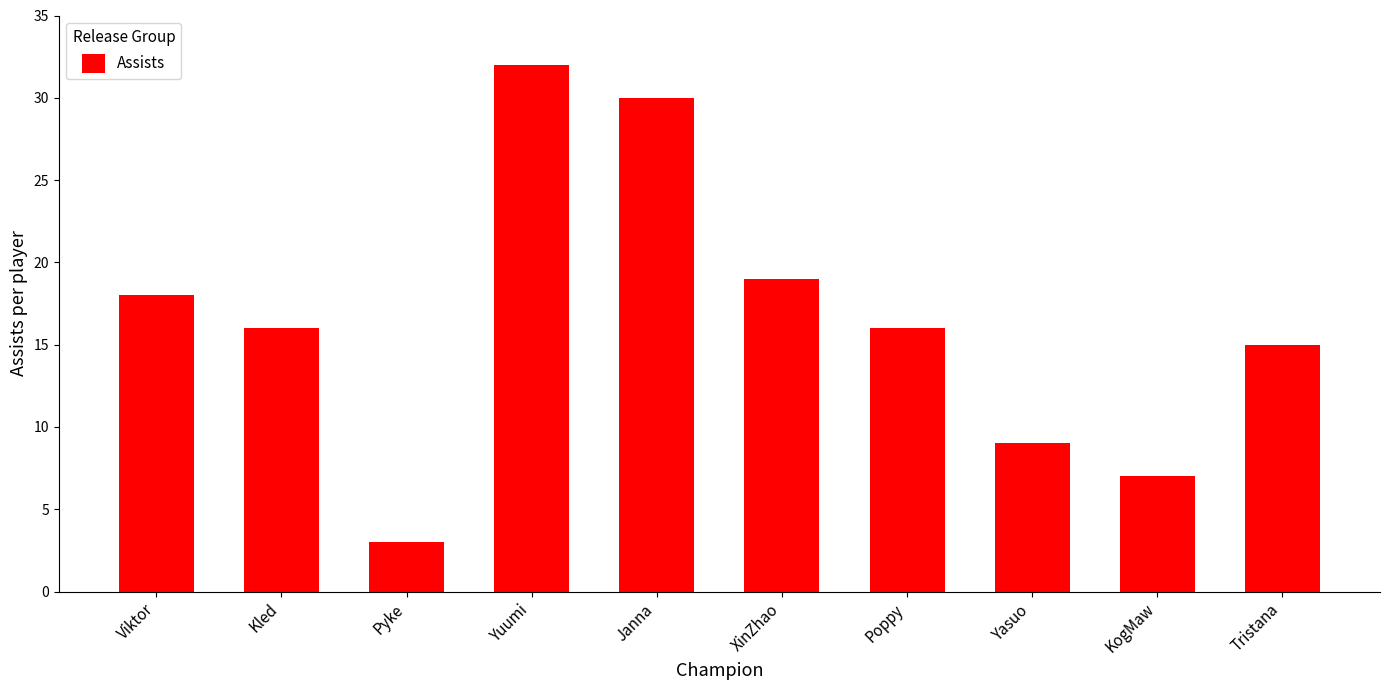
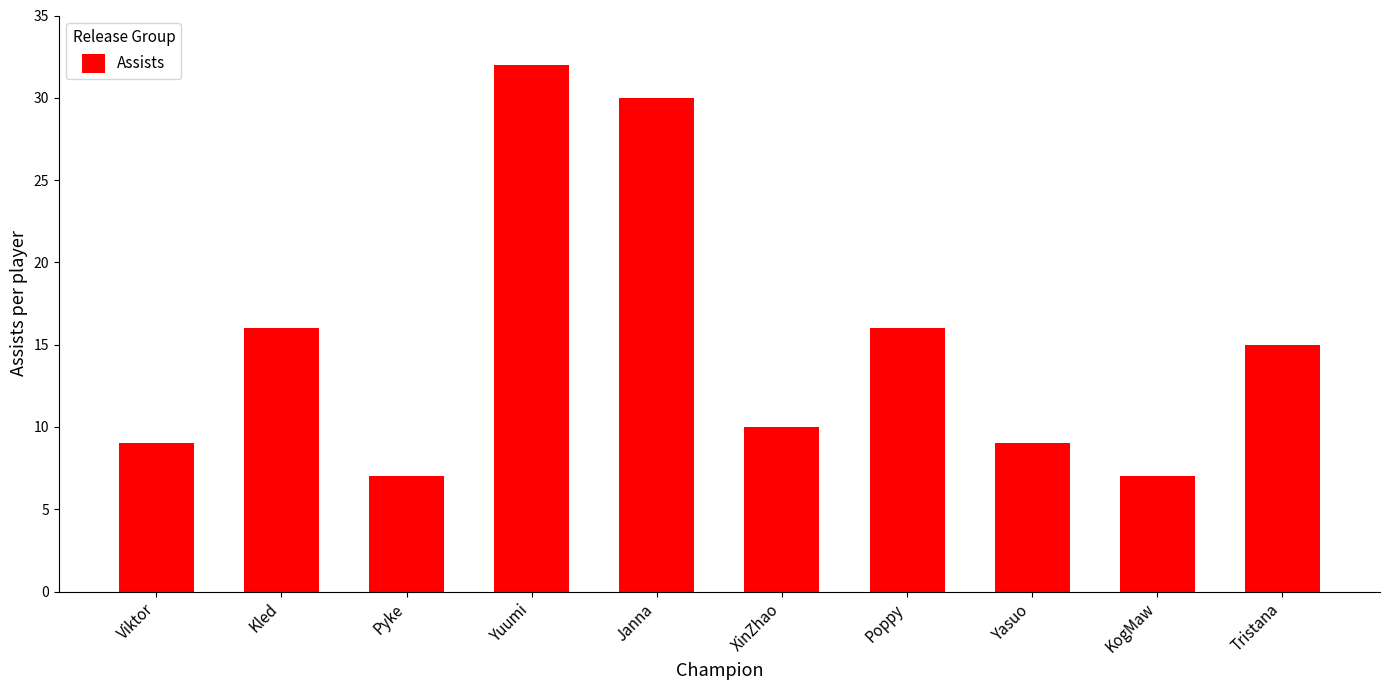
Viktor: 18 -> 9
Pyke: 3 -> 7
XinZhao: 19 -> 10
